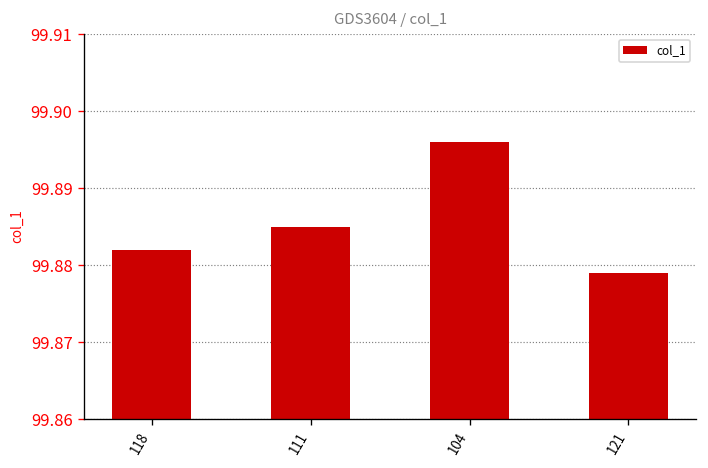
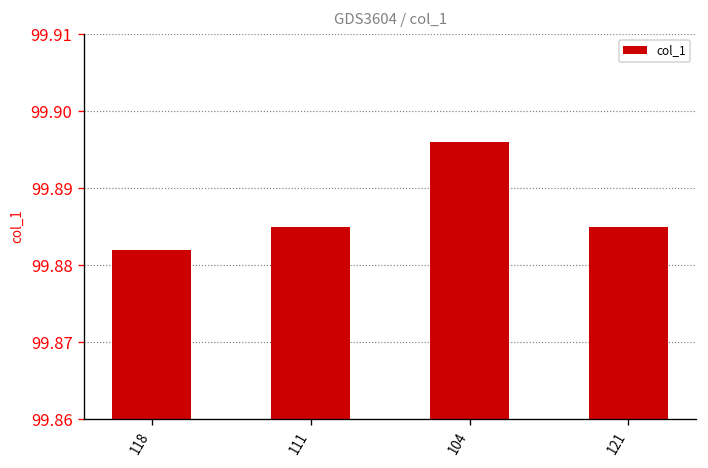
121: 99.879 -> 99.885
